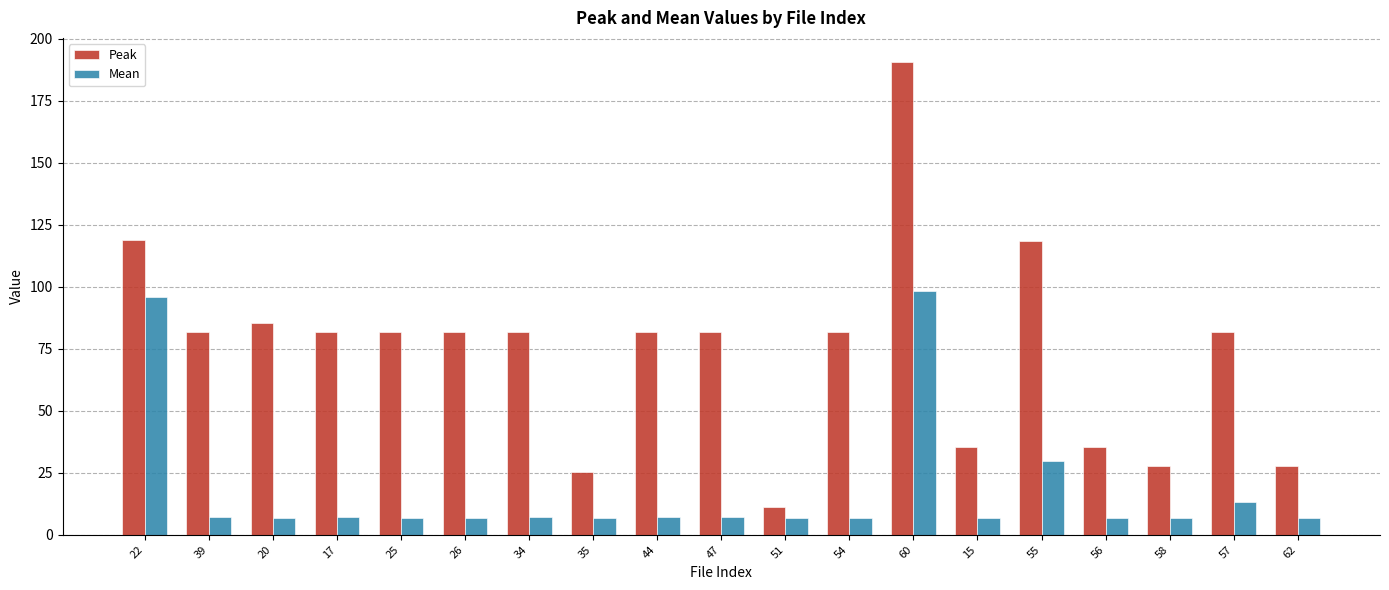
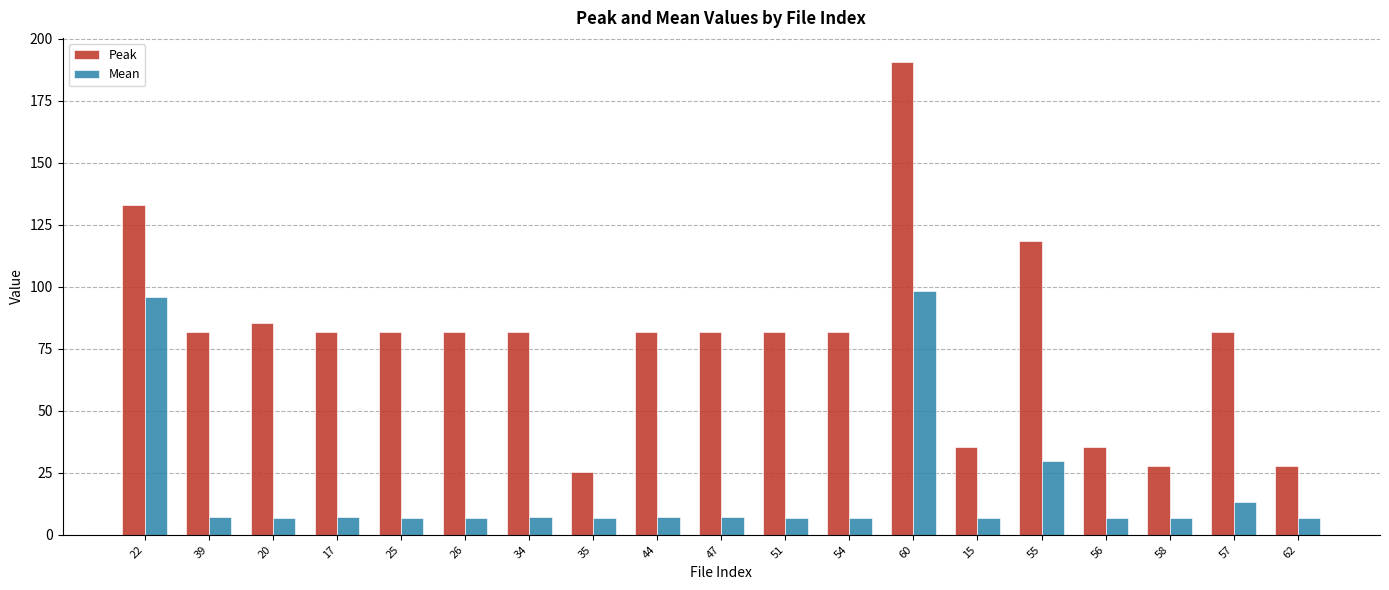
Peak, 22: 119 -> 133
Peak, 51: 11 -> 82
